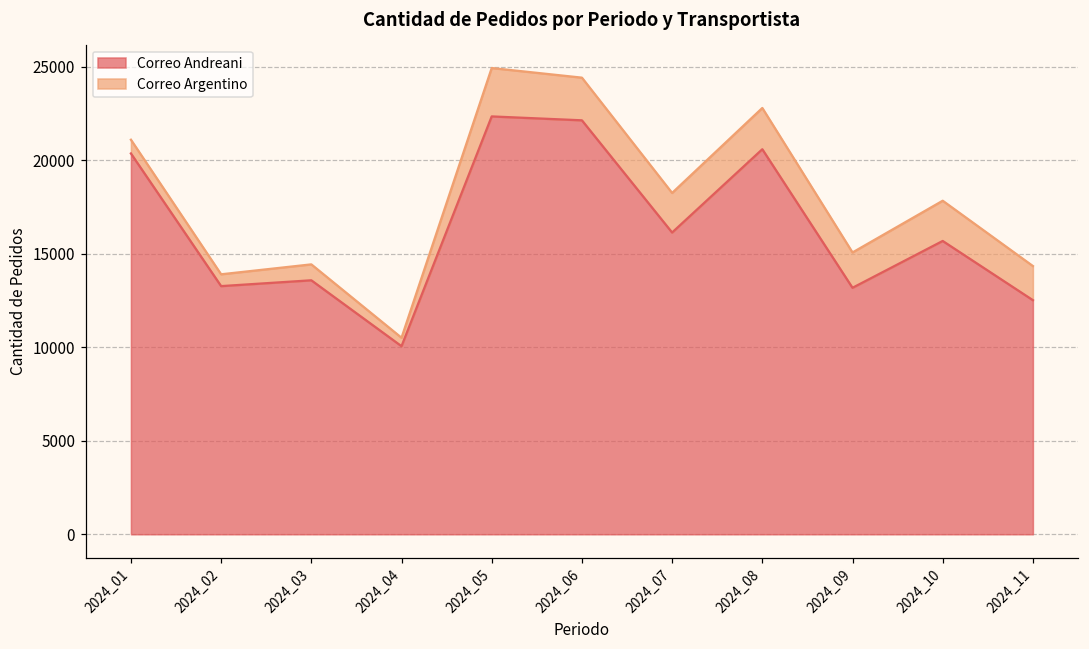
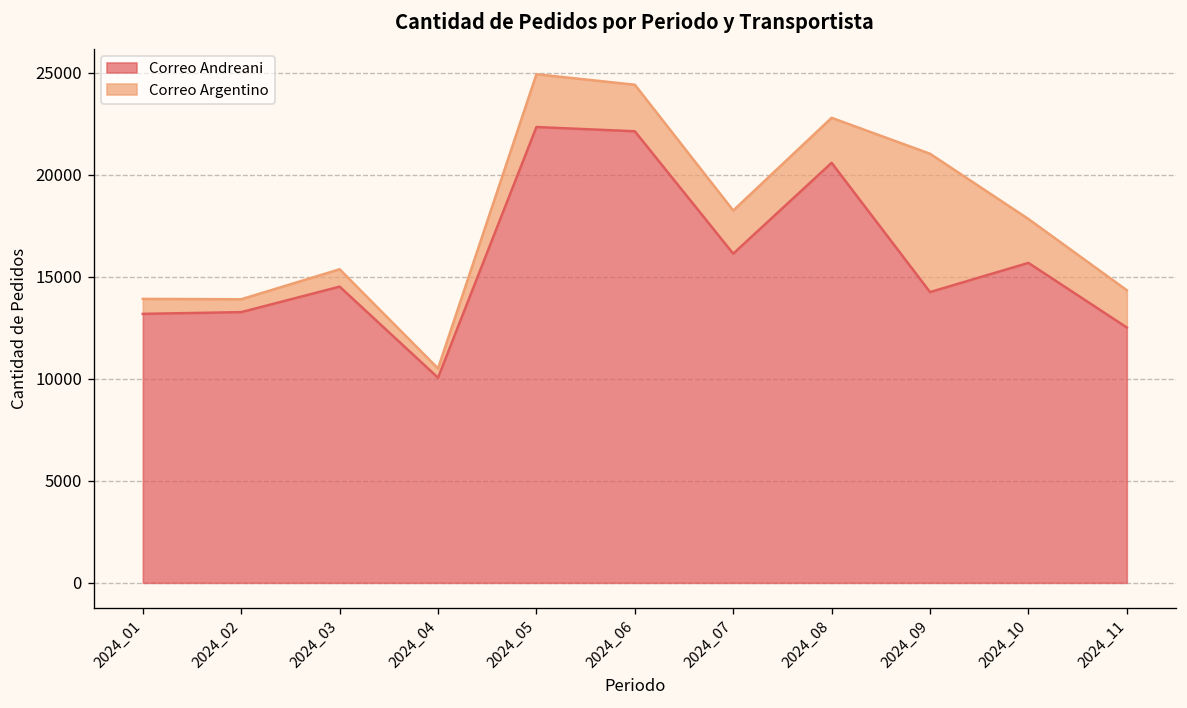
Correo Andreani, 2024_01: 20400 -> 13200
Correo Andreani, 2024_03: 13600 -> 14500
Correo Andreani, 2024_09: 13200 -> 14300
Correo Argentino, 2024_09: 1900 -> 6800
